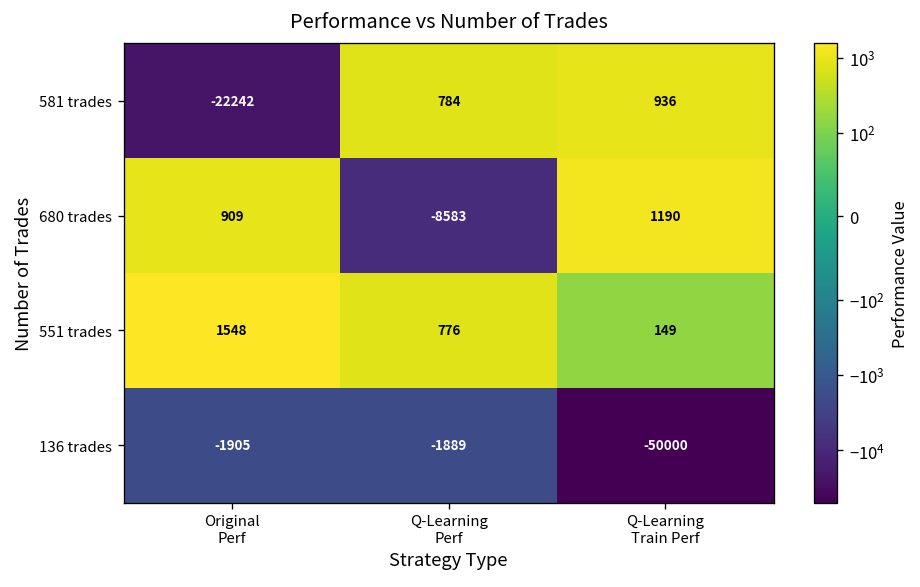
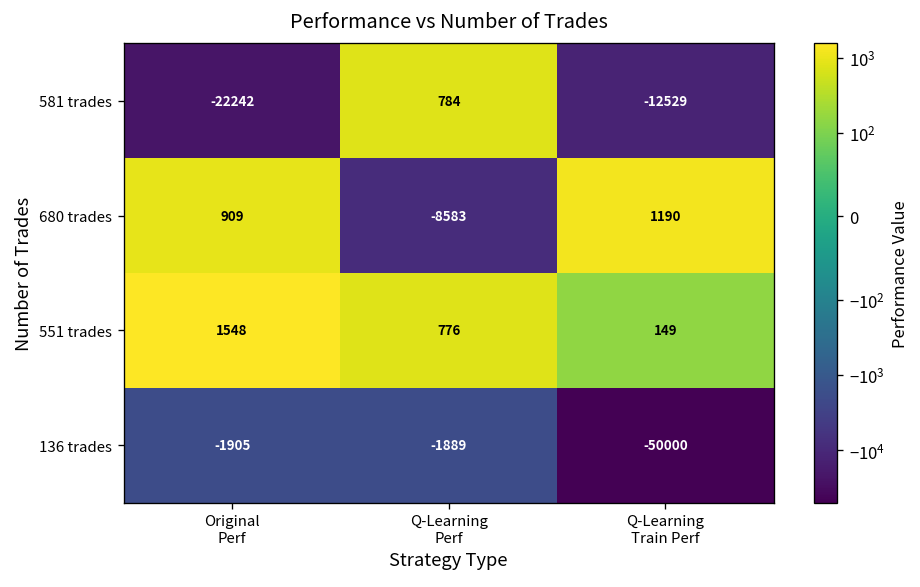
581 trades, Q-Learning Train Perf: 936 -> -12529
